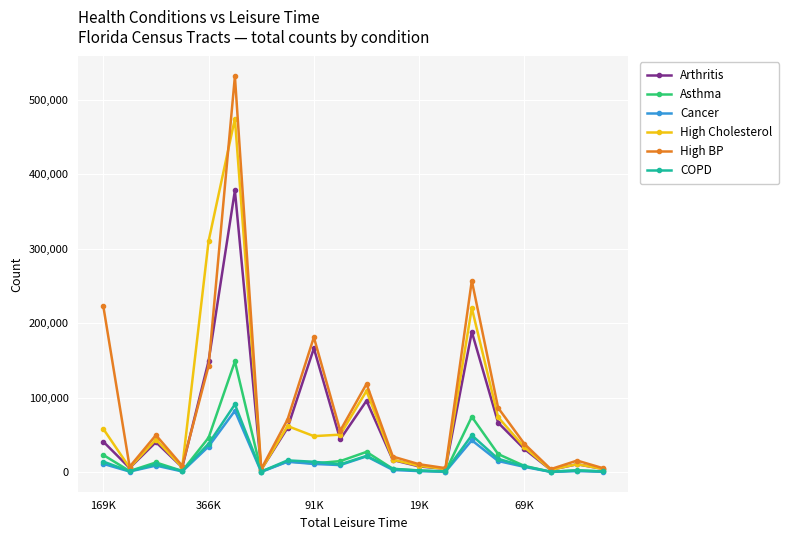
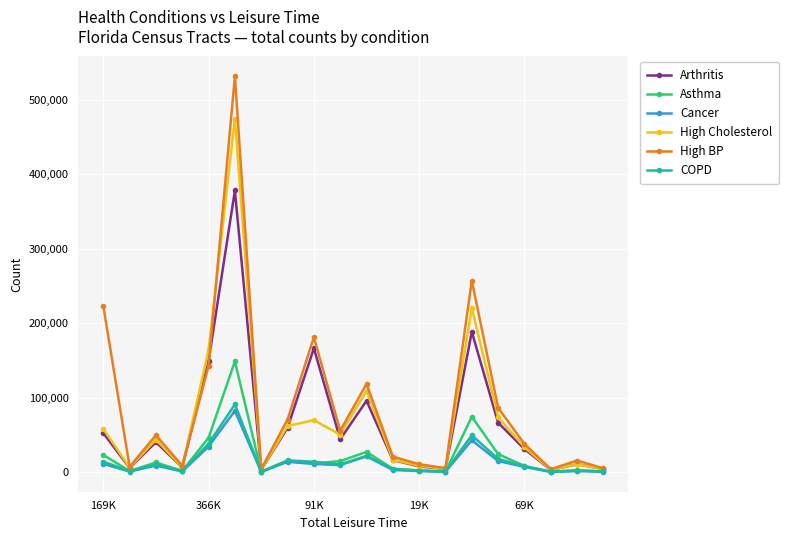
Arthritis, 169K: 40,000 -> 50,000
High Cholesterol, 366K: 310,000 -> 160,000
High Cholesterol, 91K: 50,000 -> 70,000
